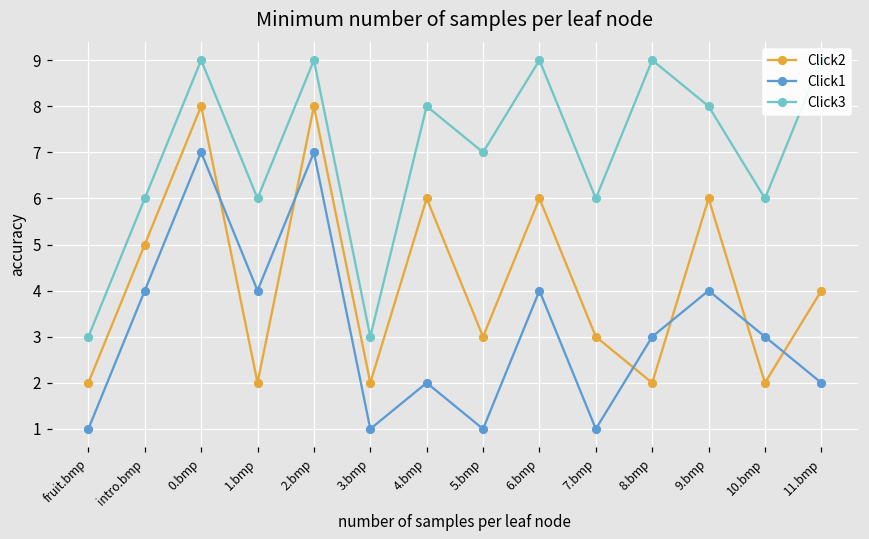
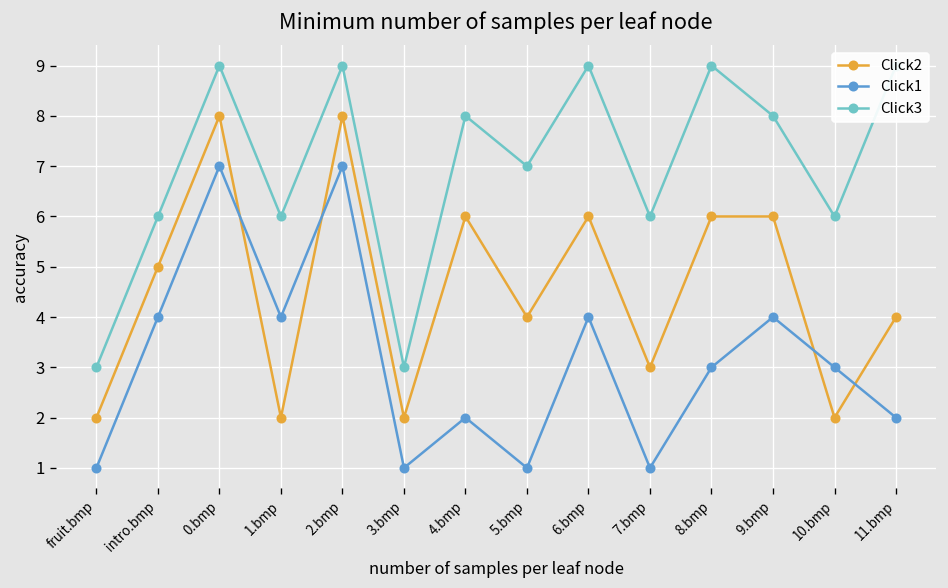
Click2, 5.bmp: 3 -> 4
Click2, 8.bmp: 2 -> 6
